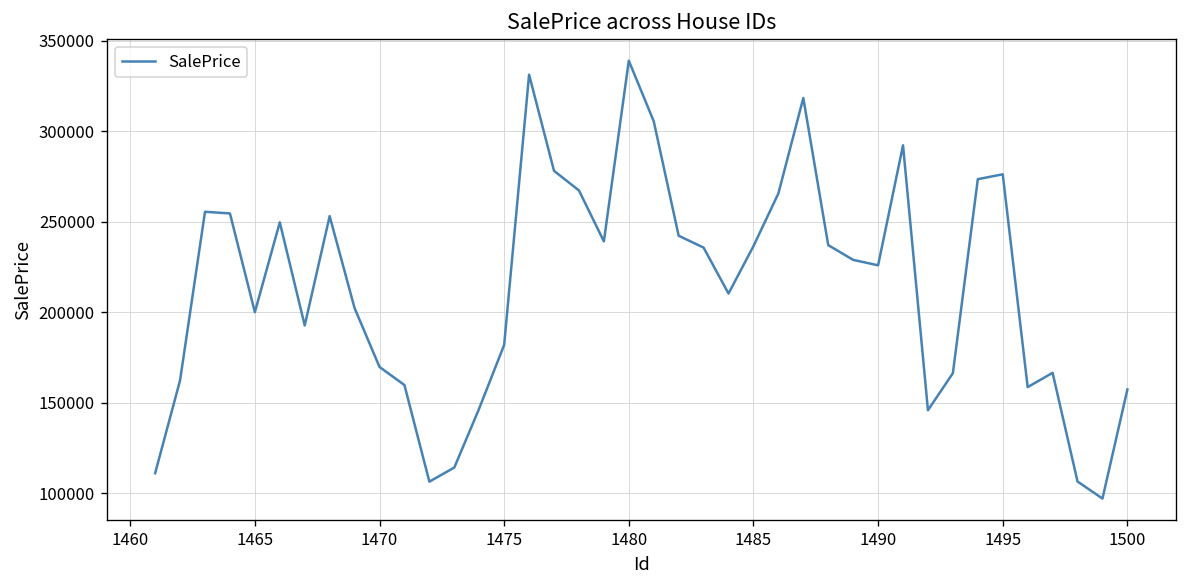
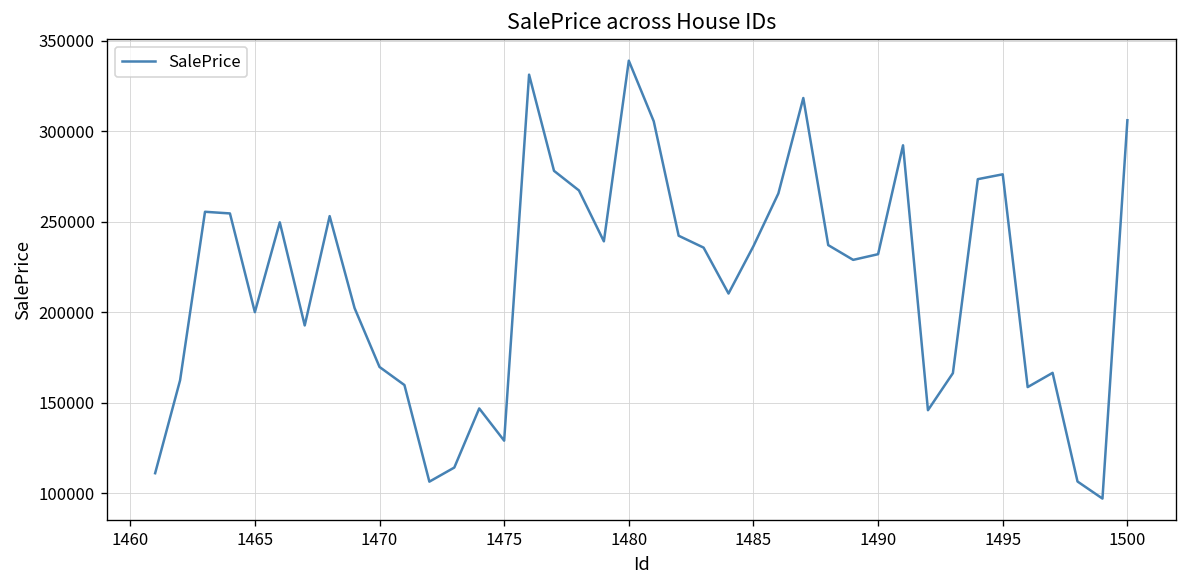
1475: 182000 -> 129000
1490: 226000 -> 232000
1500: 157000 -> 306000
